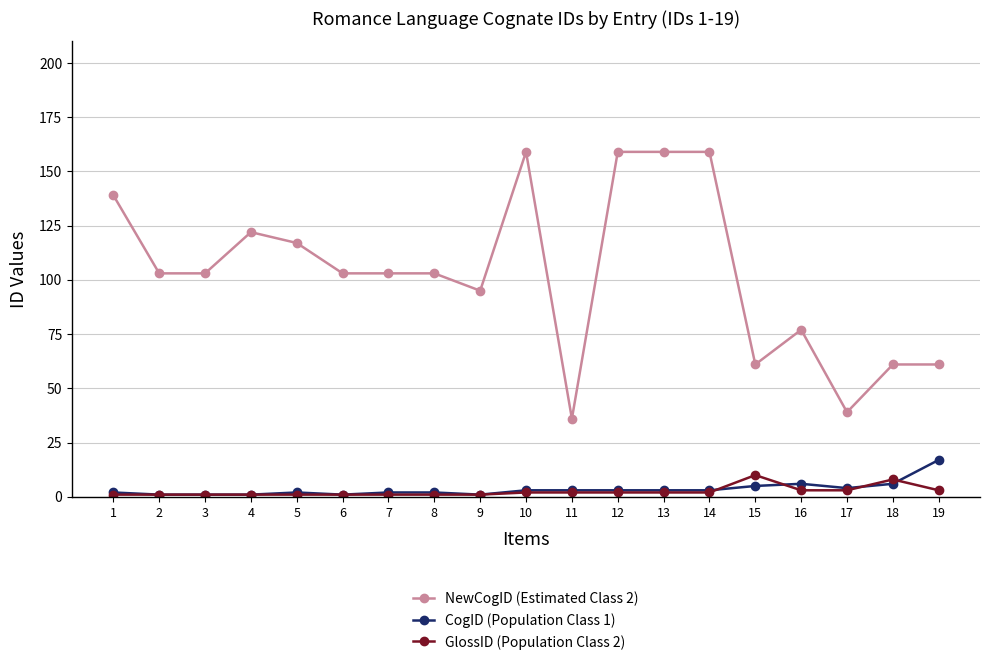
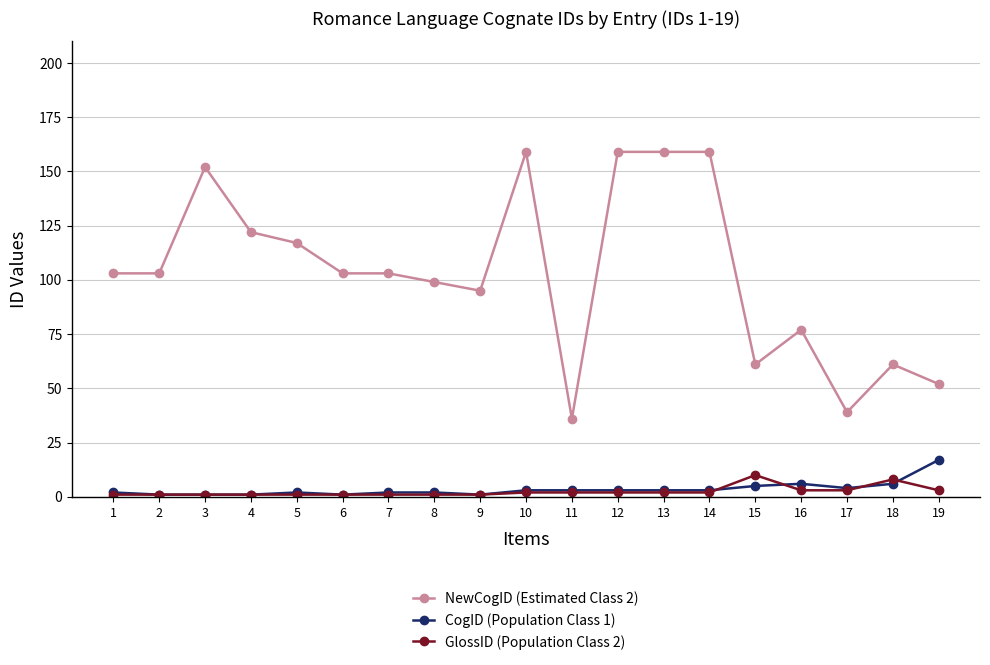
NewCogID (Estimated Class 2), 1: 139 -> 103
NewCogID (Estimated Class 2), 3: 103 -> 152
NewCogID (Estimated Class 2), 8: 103 -> 99
NewCogID (Estimated Class 2), 19: 61 -> 52
